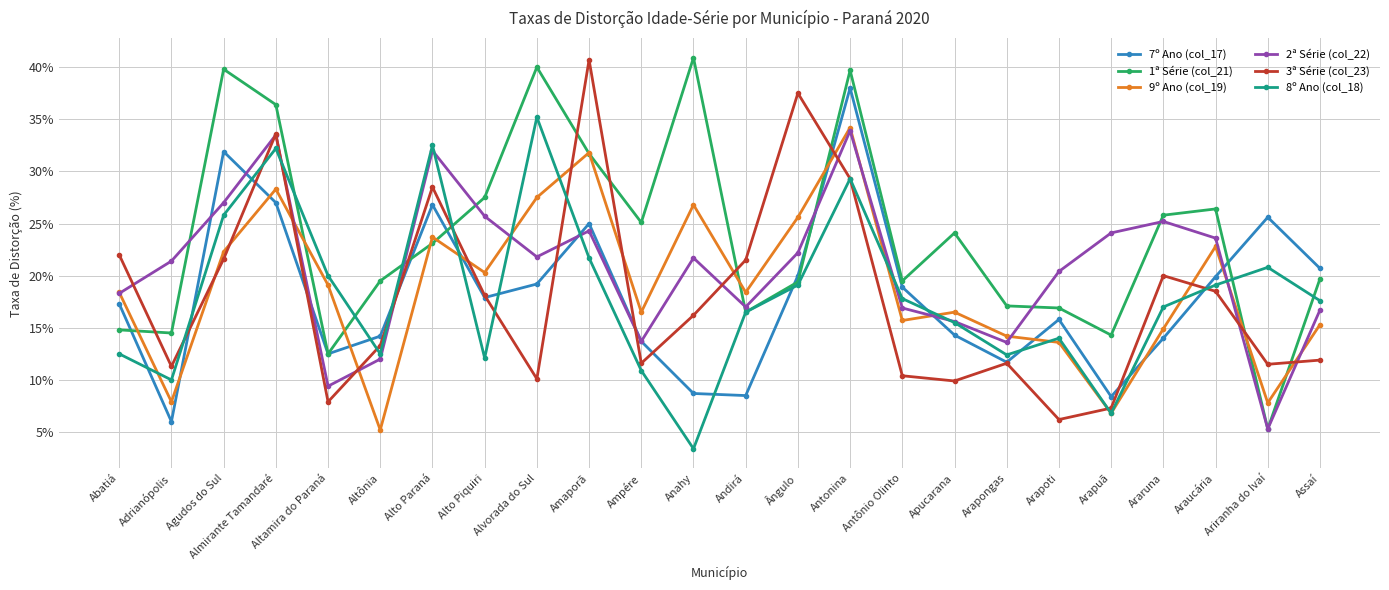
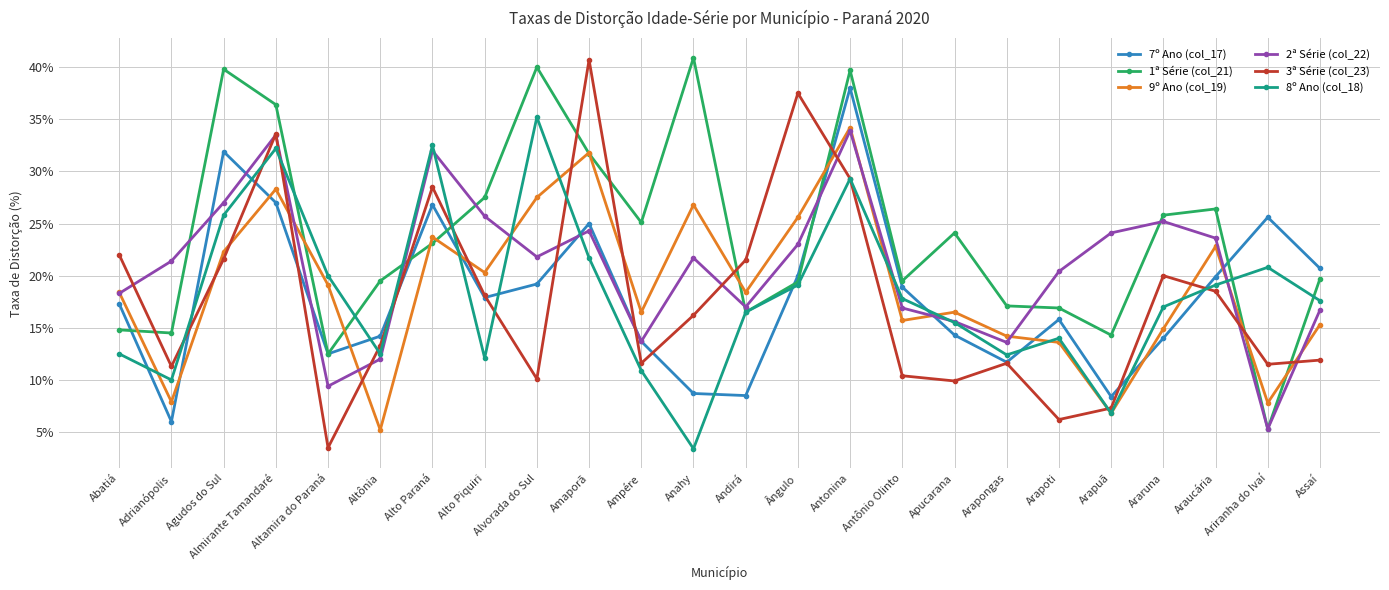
3ª Série (col_23), Altamira do Paraná: 7.9% -> 3.5%
2ª Série (col_22), Ângulo: 22.2% -> 23.0%
